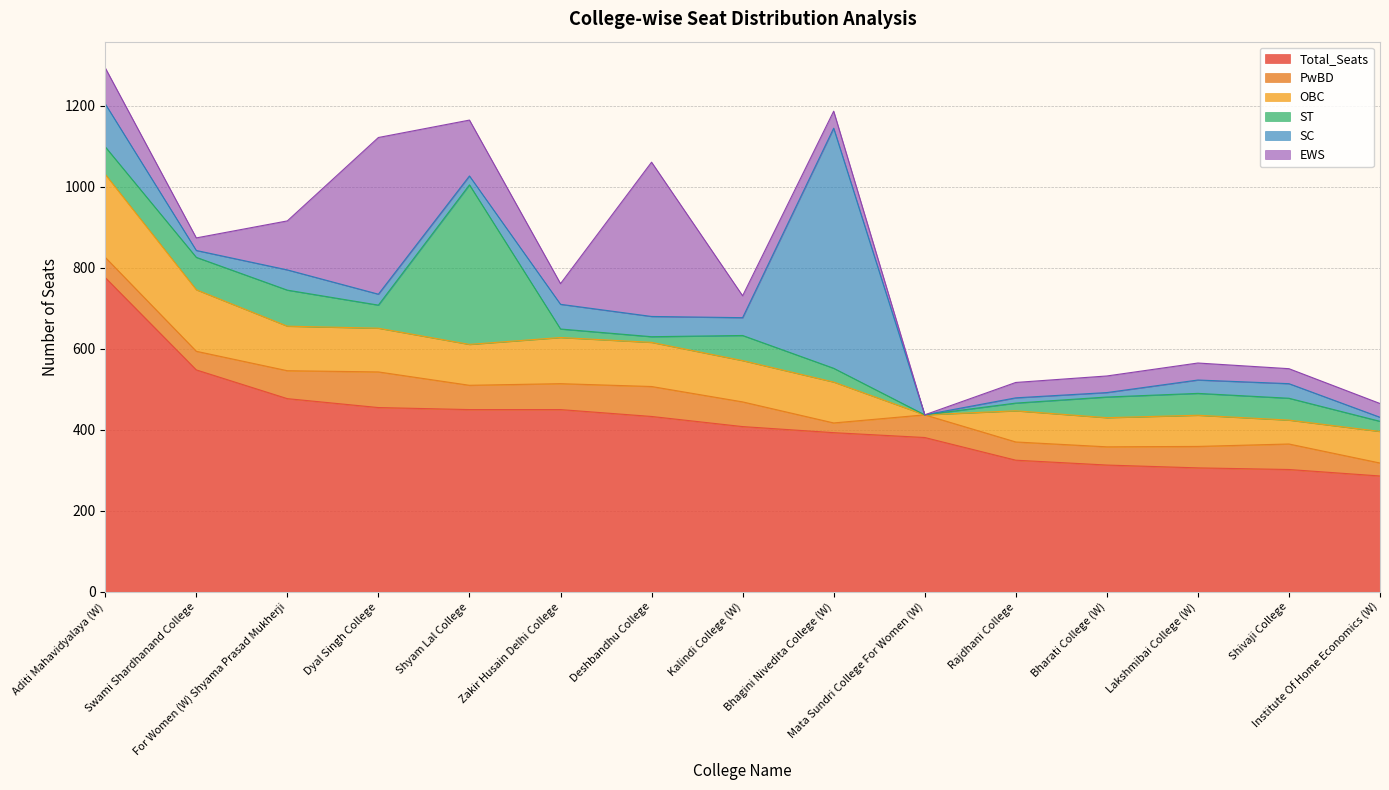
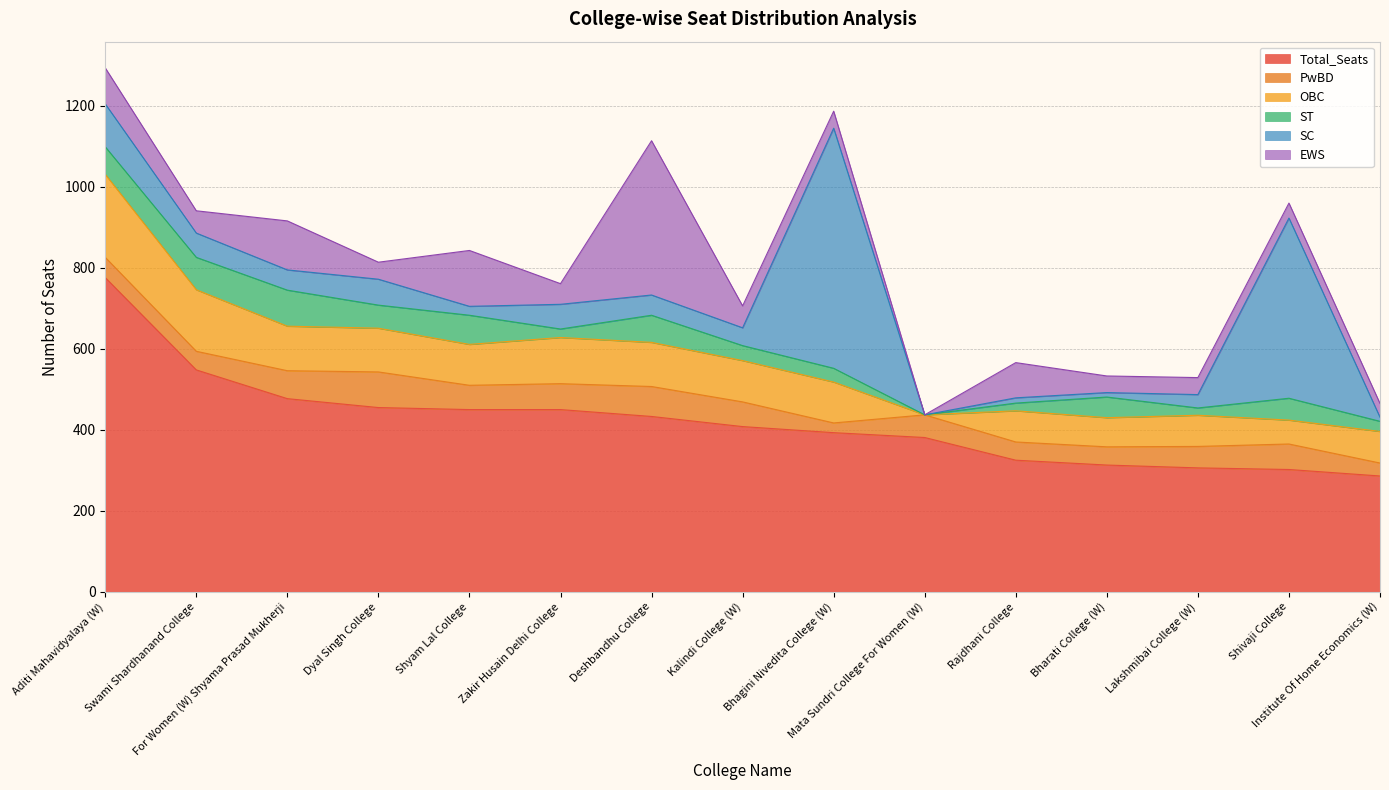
SC, Swami Shardhanand College: 20 -> 60
EWS, Swami Shardhanand College: 30 -> 60
SC, Dyal Singh College: 30 -> 60
EWS, Dyal Singh College: 390 -> 40
ST, Shyam Lal College: 390 -> 70
ST, Deshbandhu College: 10 -> 70
ST, Kalindi College (W): 60 -> 40
EWS, Rajdhani College: 40 -> 90
ST, Lakshmibai College (W): 50 -> 20
SC, Shivaji College: 40 -> 450
